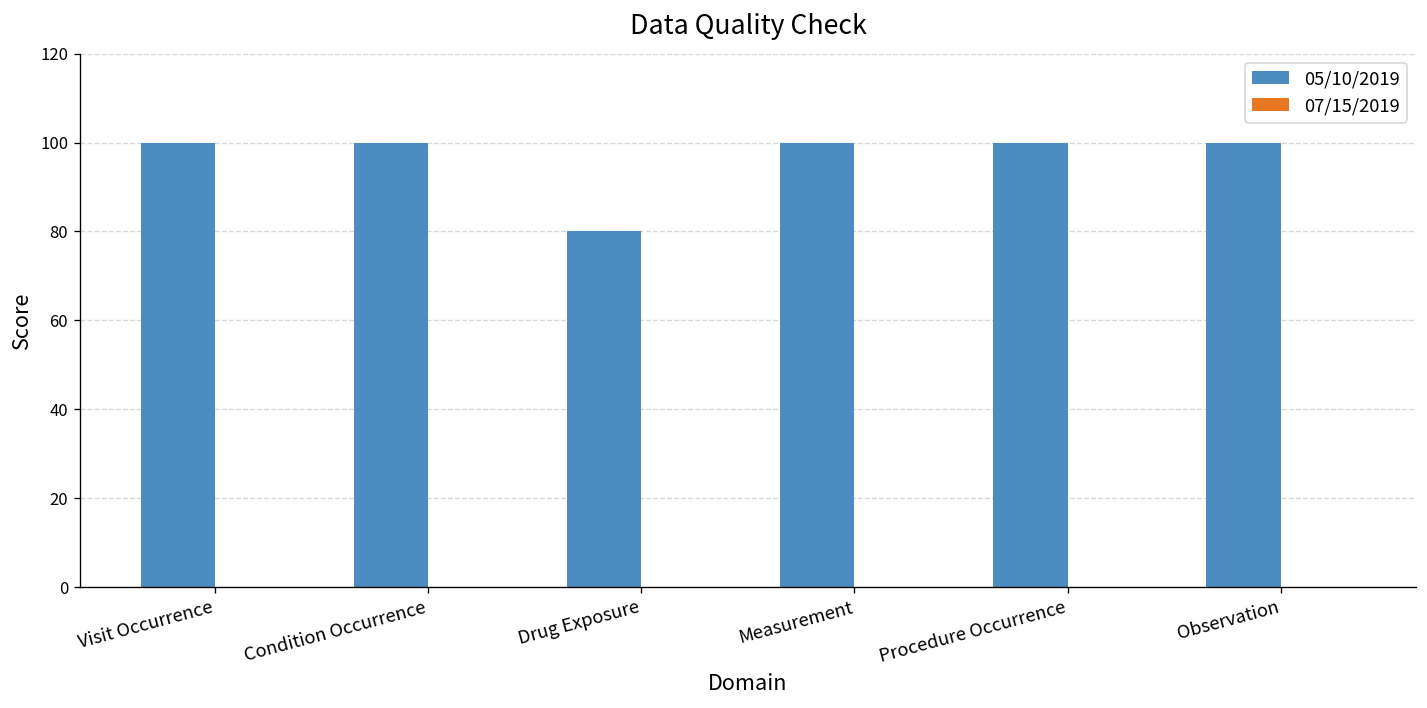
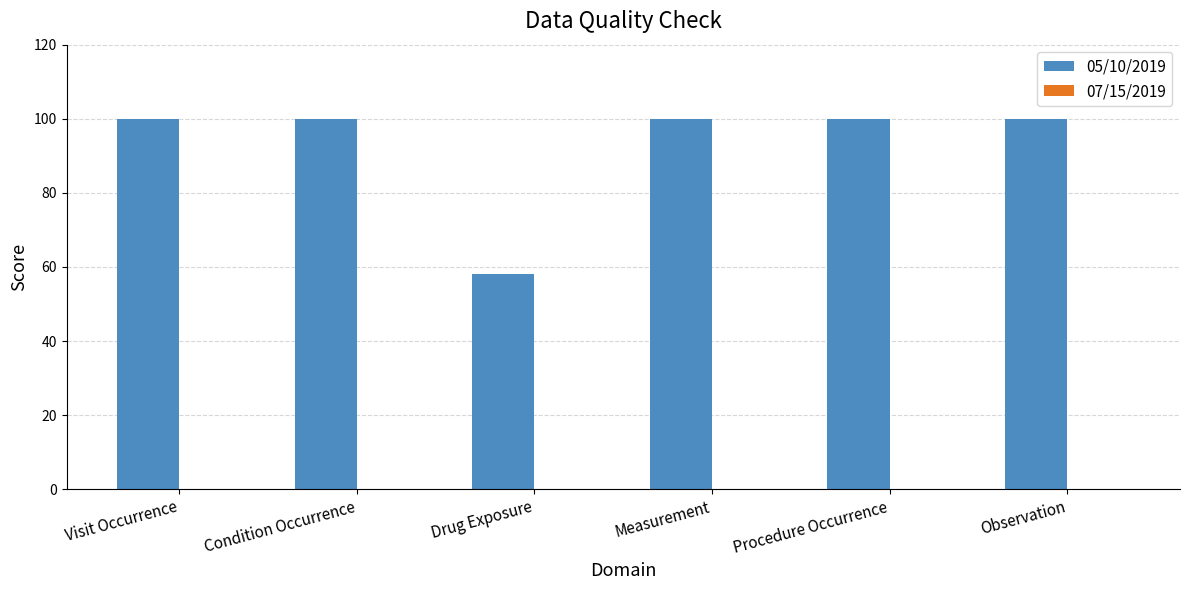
05/10/2019, Drug Exposure: 80 -> 58
